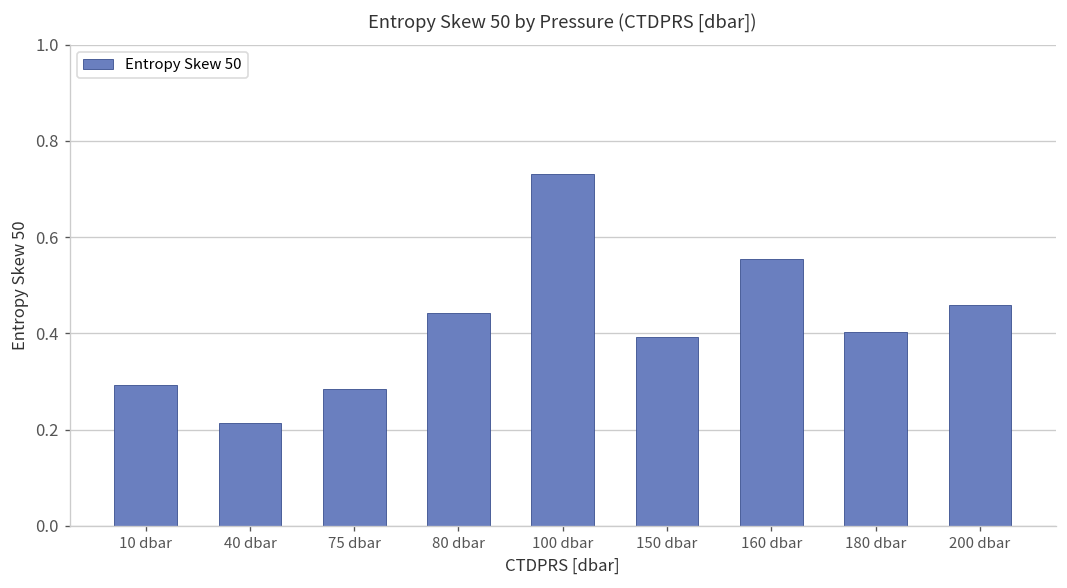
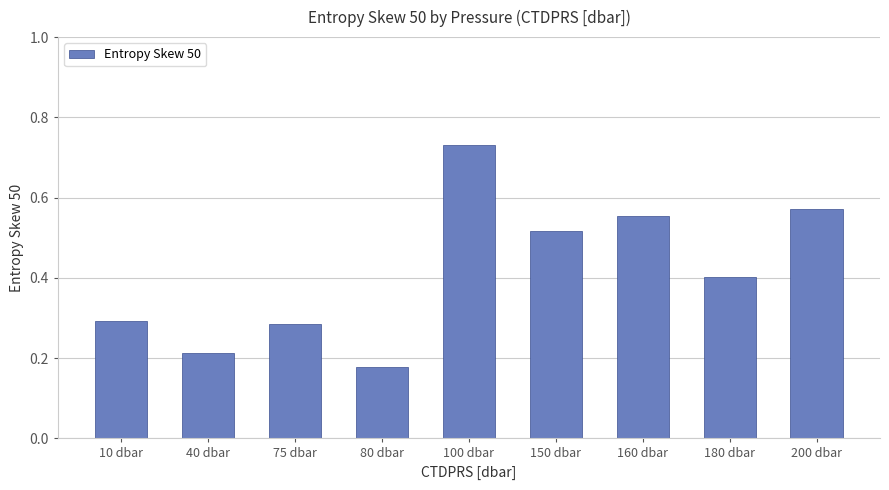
80 dbar: 0.44 -> 0.18
150 dbar: 0.39 -> 0.52
200 dbar: 0.46 -> 0.57
